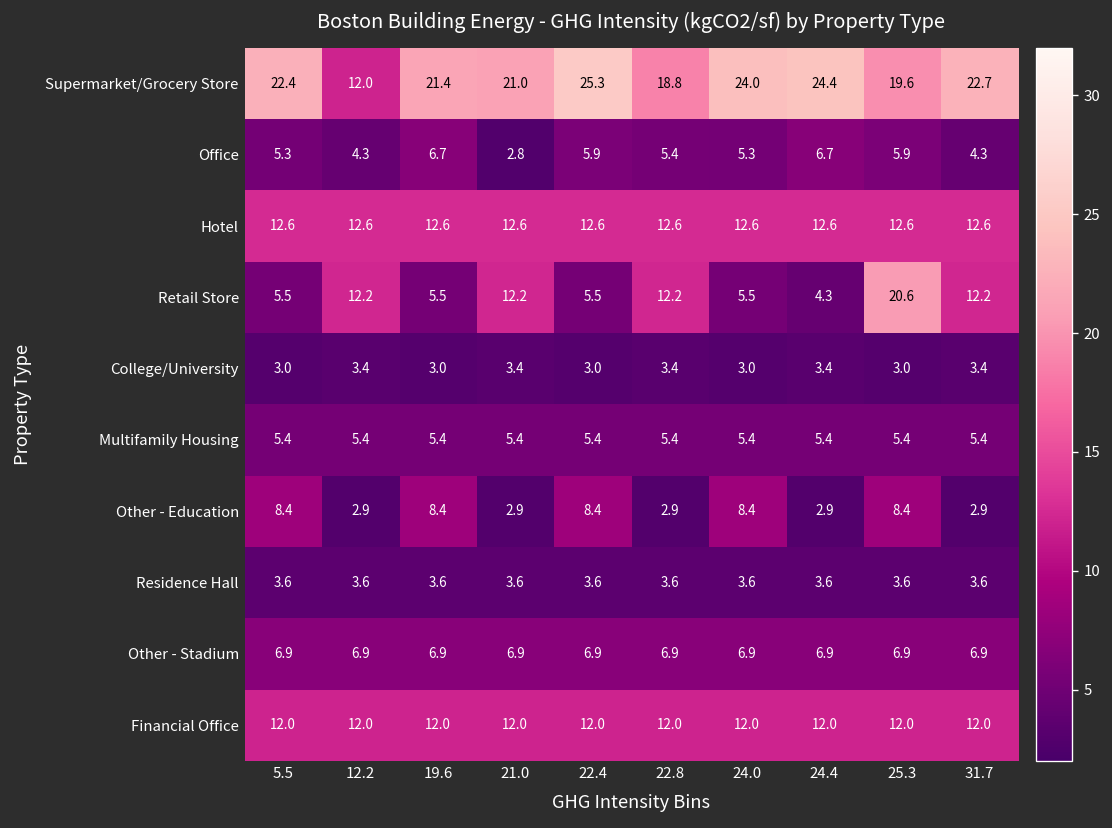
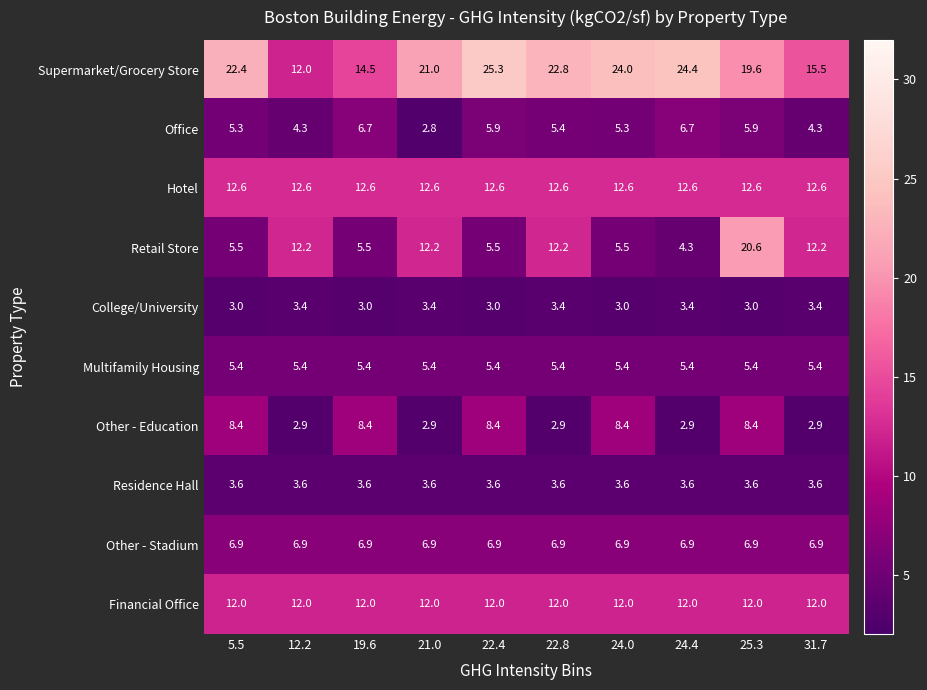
Supermarket/Grocery Store, 19.6: 21.4 -> 14.5
Supermarket/Grocery Store, 22.8: 18.8 -> 22.8
Supermarket/Grocery Store, 31.7: 22.7 -> 15.5
